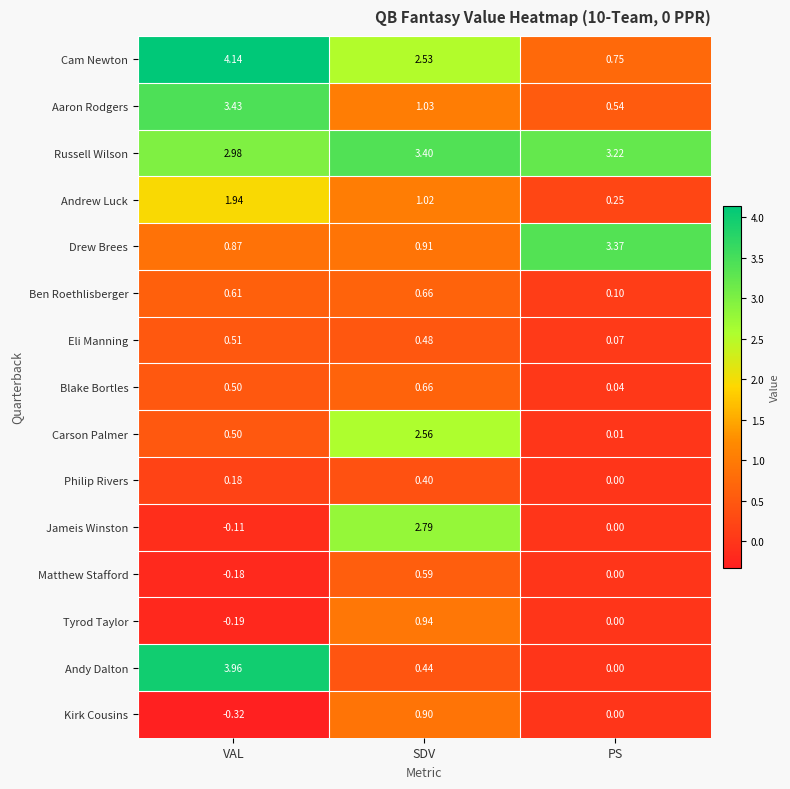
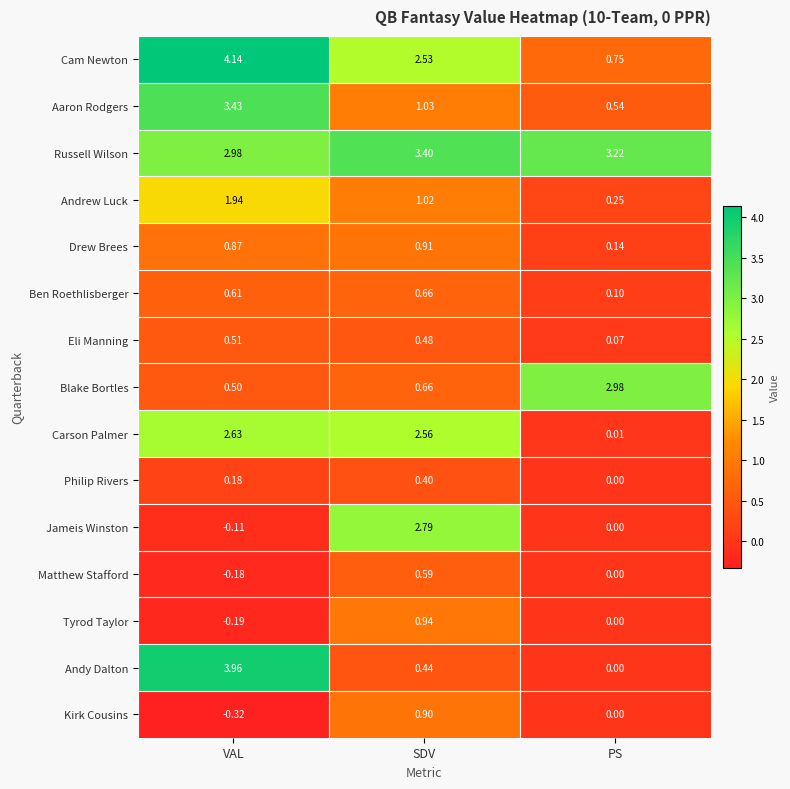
Drew Brees, PS: 3.37 -> 0.14
Blake Bortles, PS: 0.04 -> 2.98
Carson Palmer, VAL: 0.50 -> 2.63
